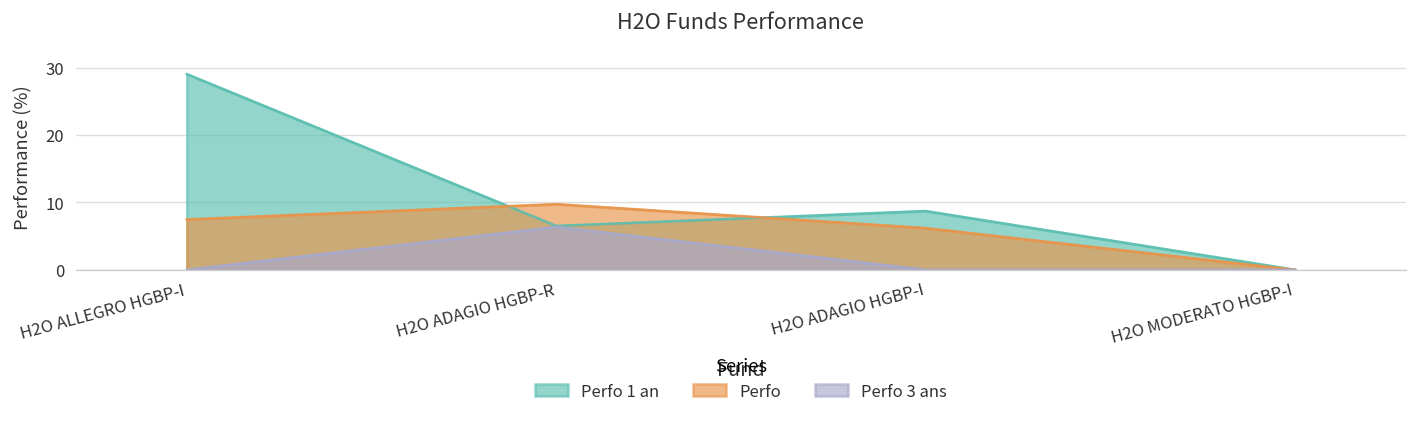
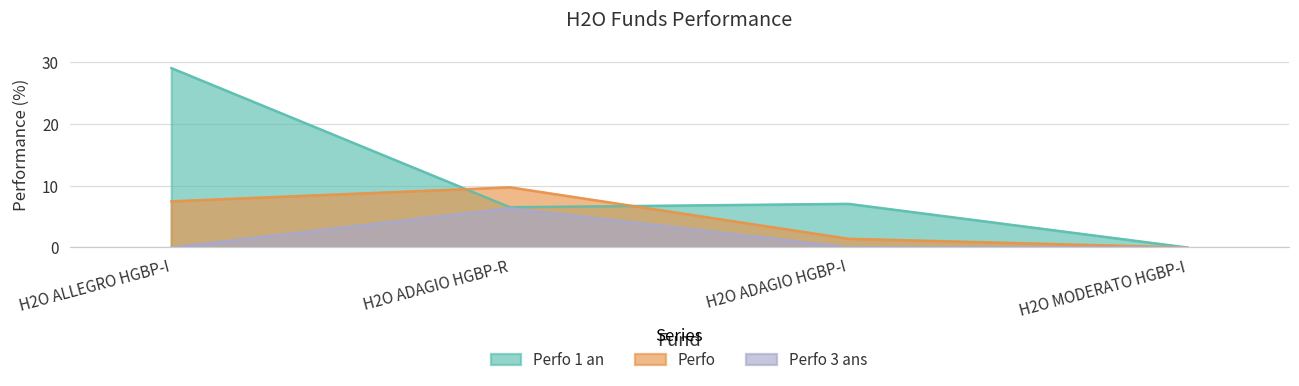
Perfo 1 an, H2O ADAGIO HGBP-I: 9 -> 7
Perfo, H2O ADAGIO HGBP-I: 6 -> 1
